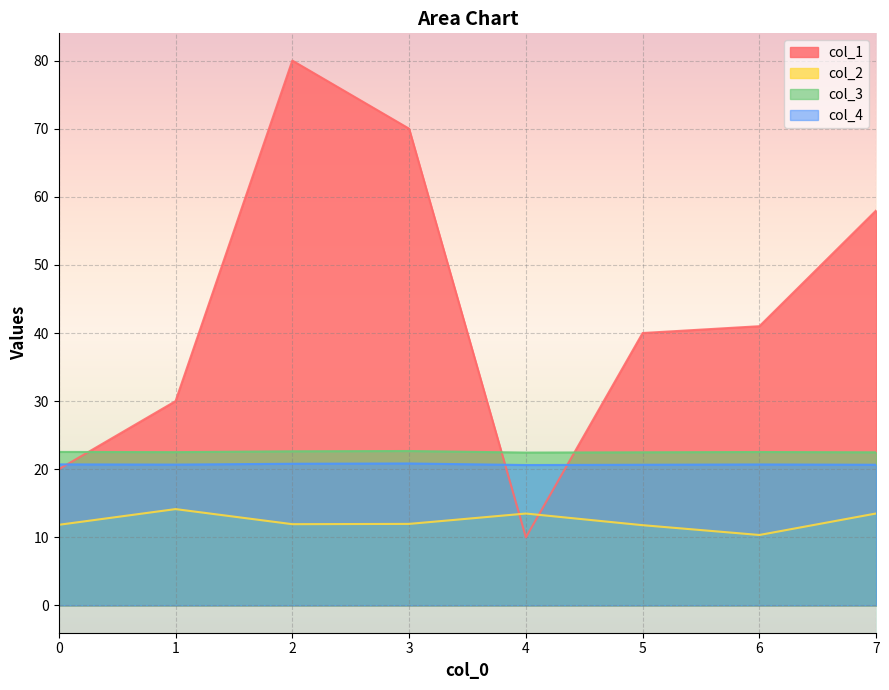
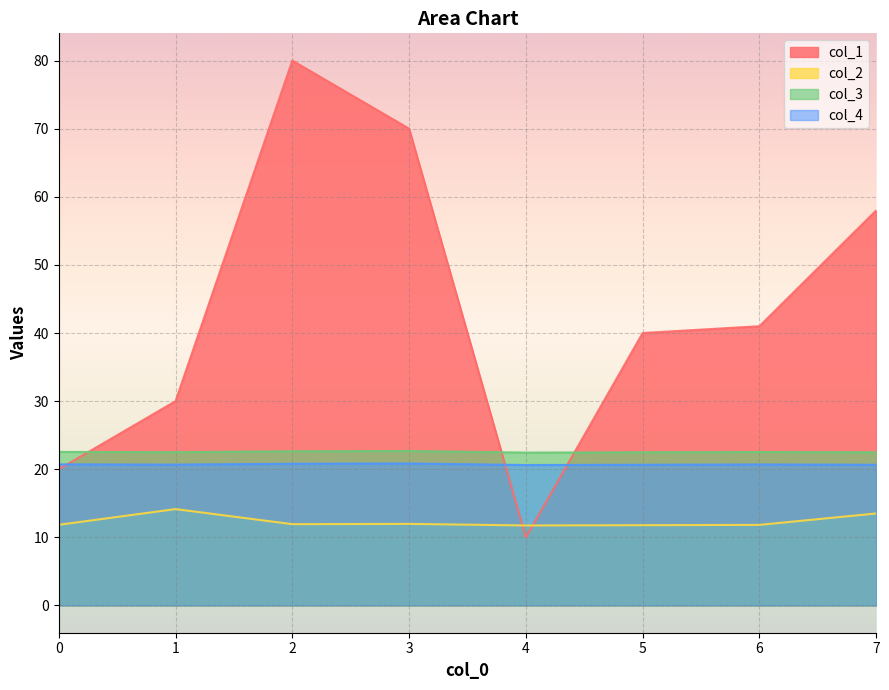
col_2, 4: 13 -> 12
col_2, 6: 10 -> 12
